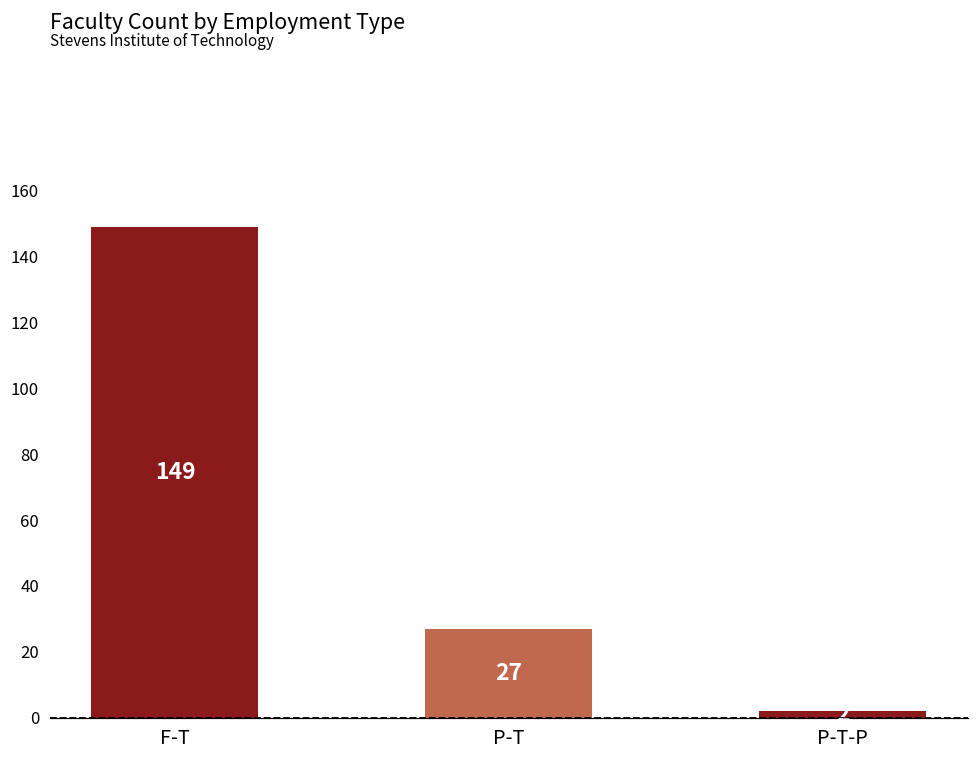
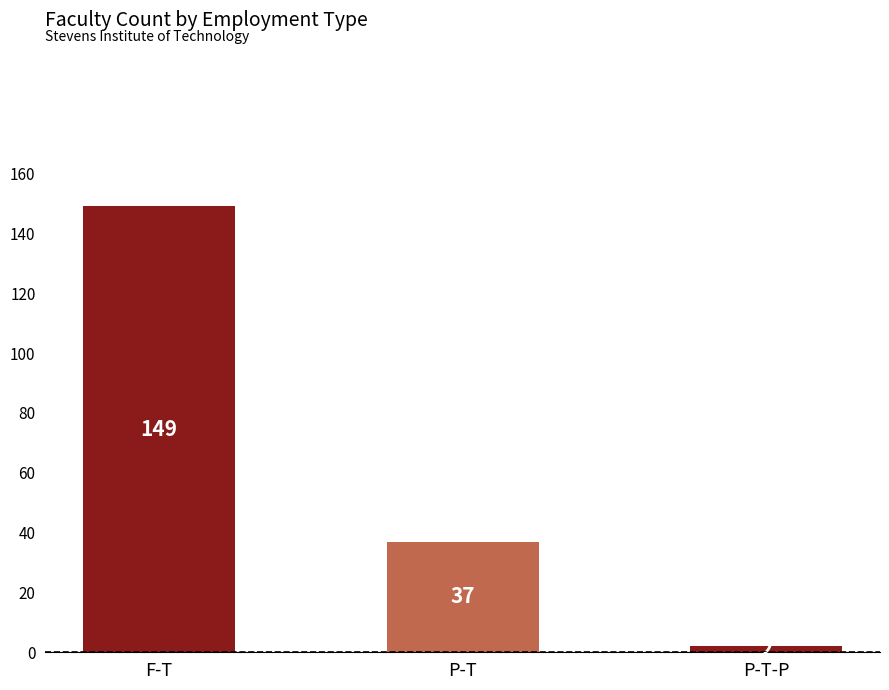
P-T: 27 -> 37
